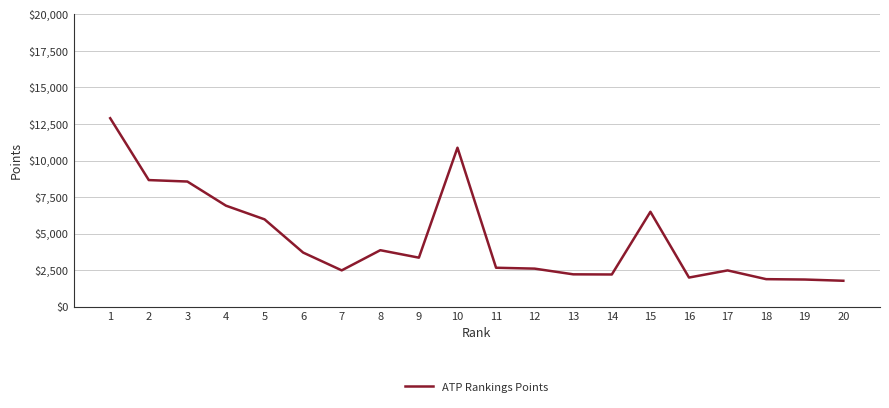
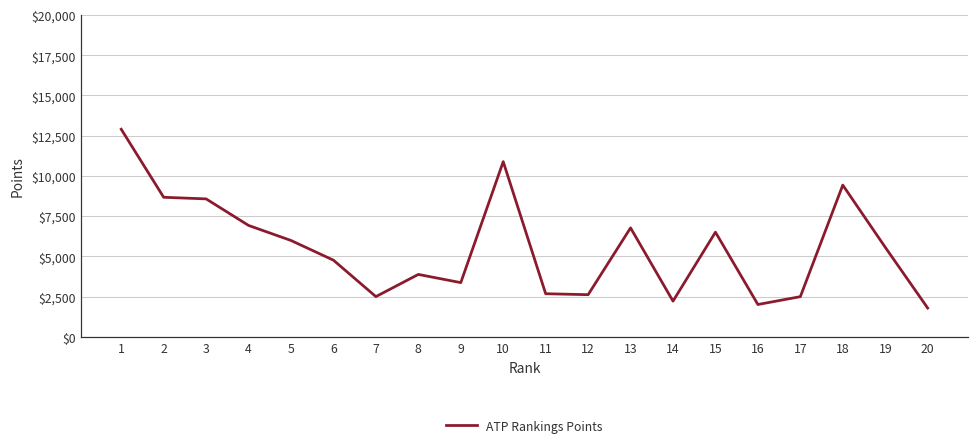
6: $3,700 -> $4,800
13: $2,200 -> $6,800
18: $1,900 -> $9,400
19: $1,900 -> $5,600
